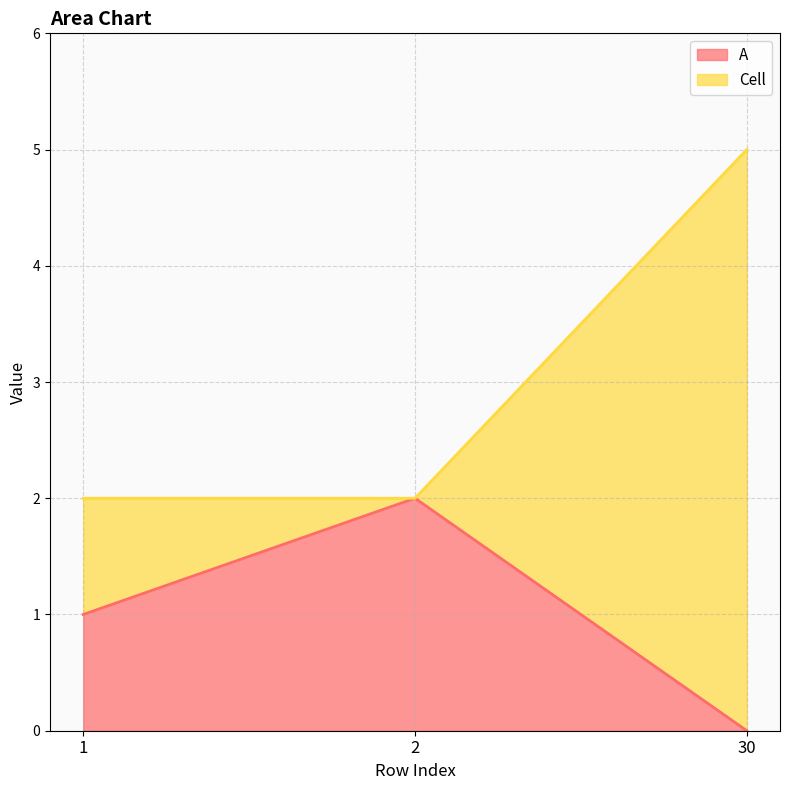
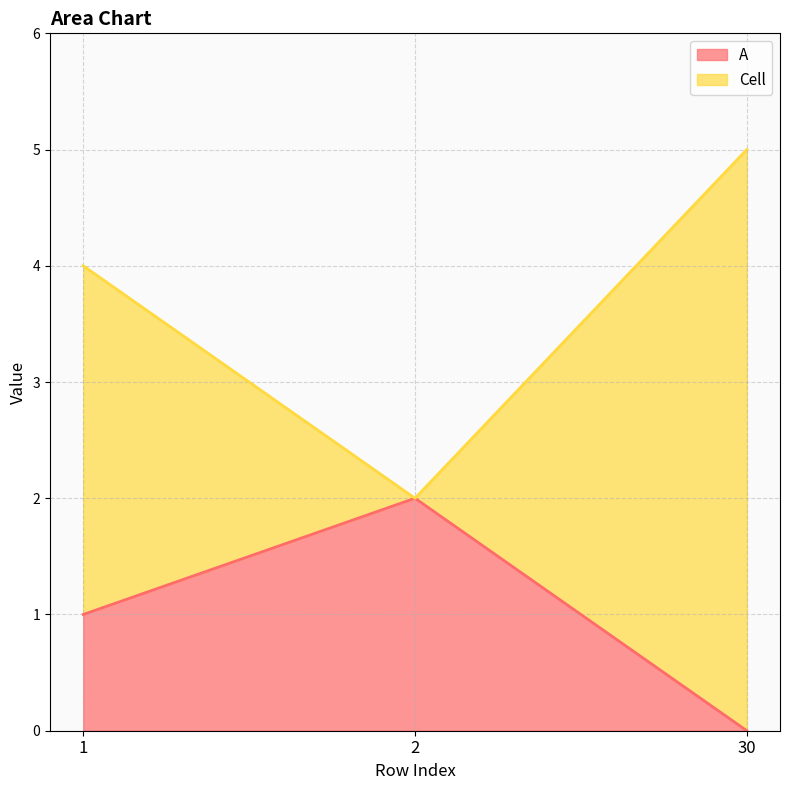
Cell, 1: 1 -> 3
